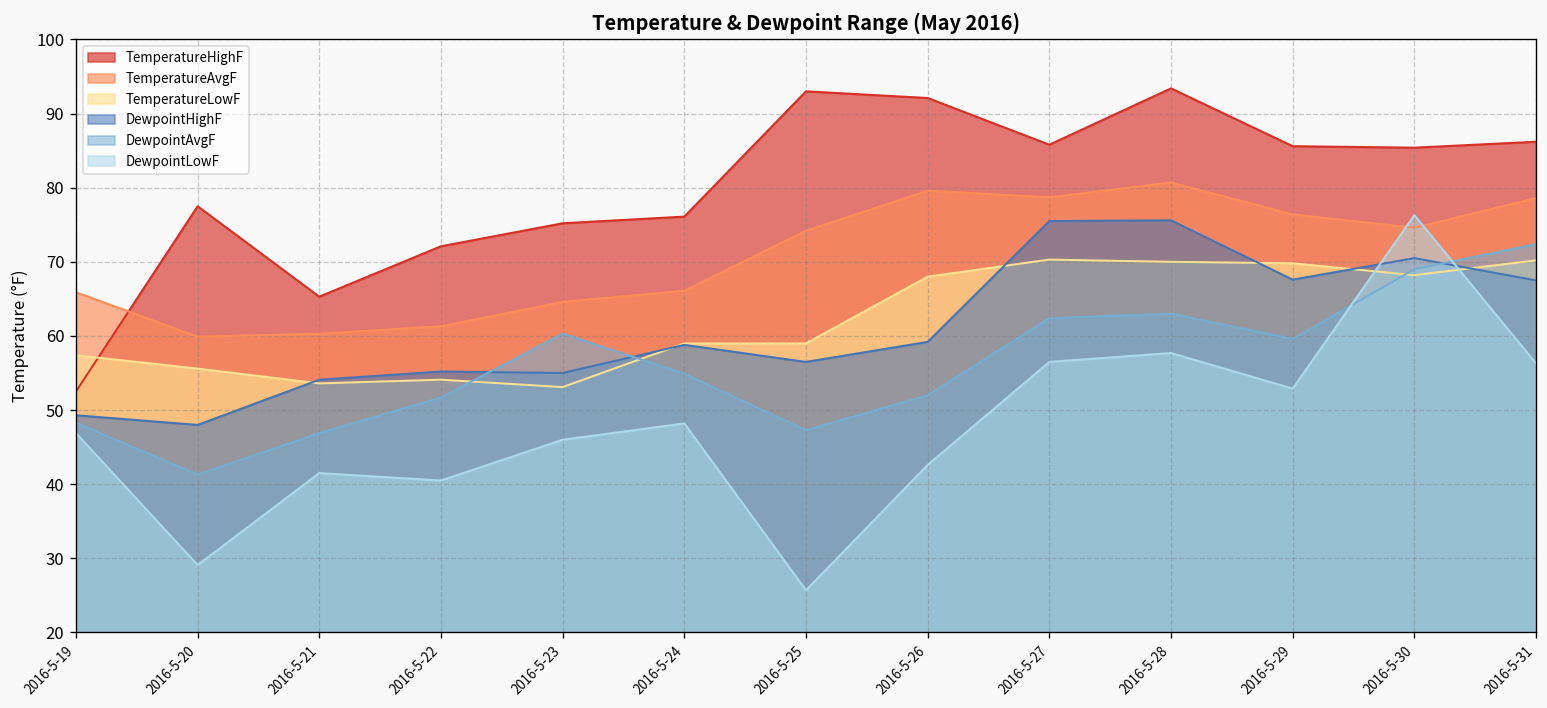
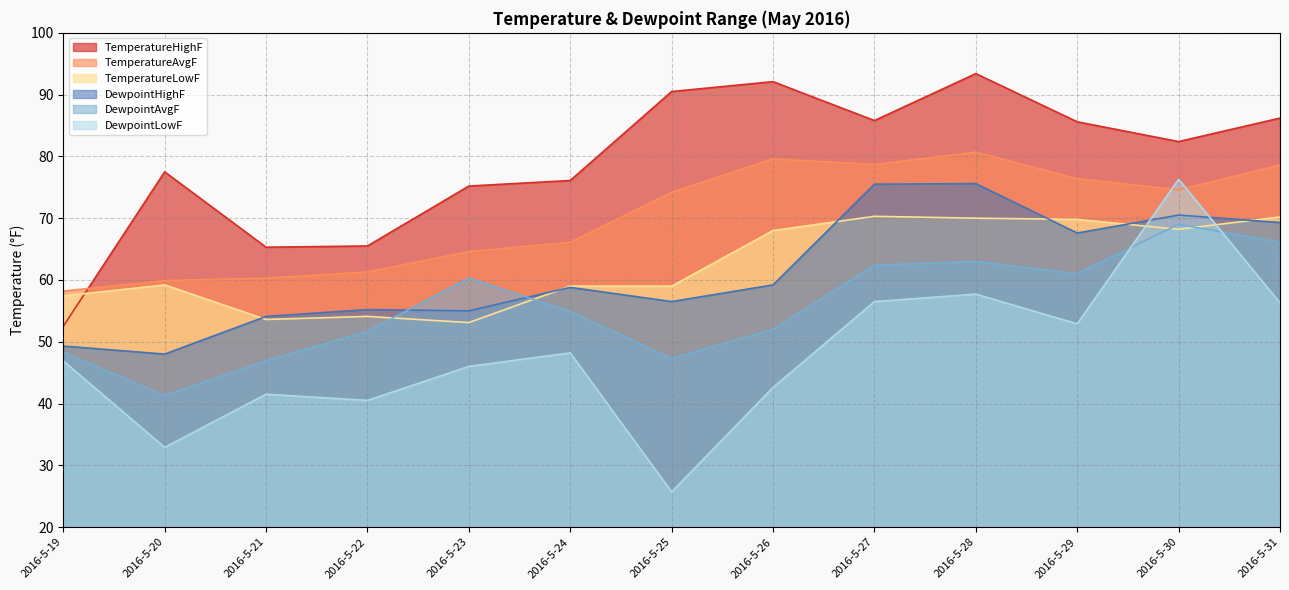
TemperatureAvgF, 2016-5-19: 66 -> 58
TemperatureLowF, 2016-5-20: 56 -> 59
DewpointLowF, 2016-5-20: 29 -> 33
TemperatureHighF, 2016-5-22: 72 -> 66
TemperatureHighF, 2016-5-25: 93 -> 91
DewpointAvgF, 2016-5-29: 60 -> 61
TemperatureHighF, 2016-5-30: 85 -> 82
DewpointHighF, 2016-5-31: 68 -> 69
DewpointAvgF, 2016-5-31: 72 -> 66
